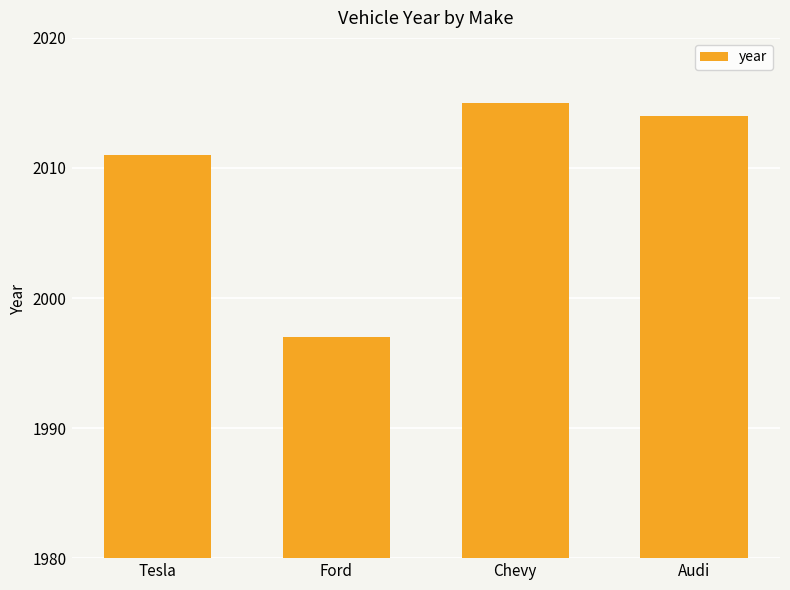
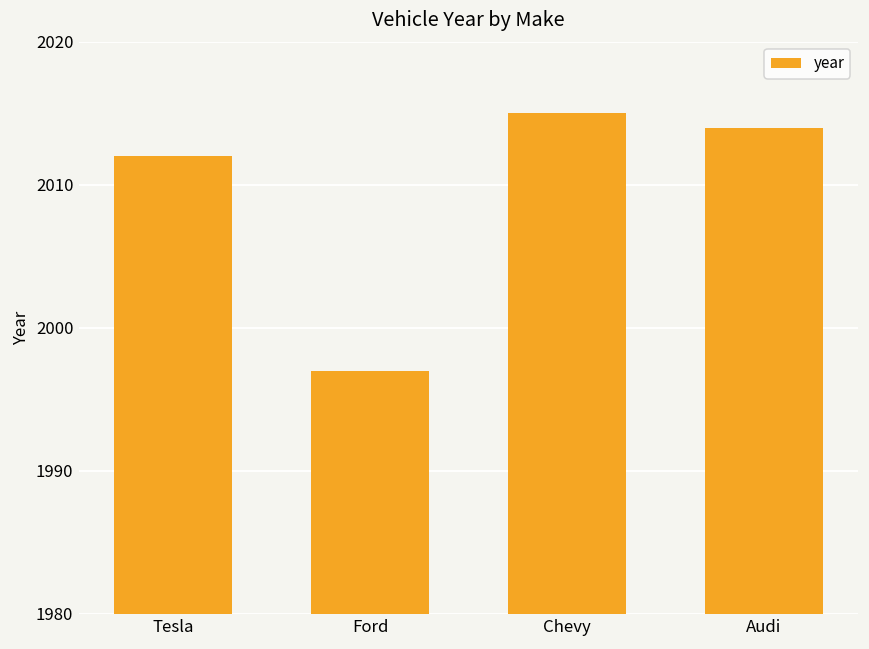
Tesla: 2011 -> 2012
